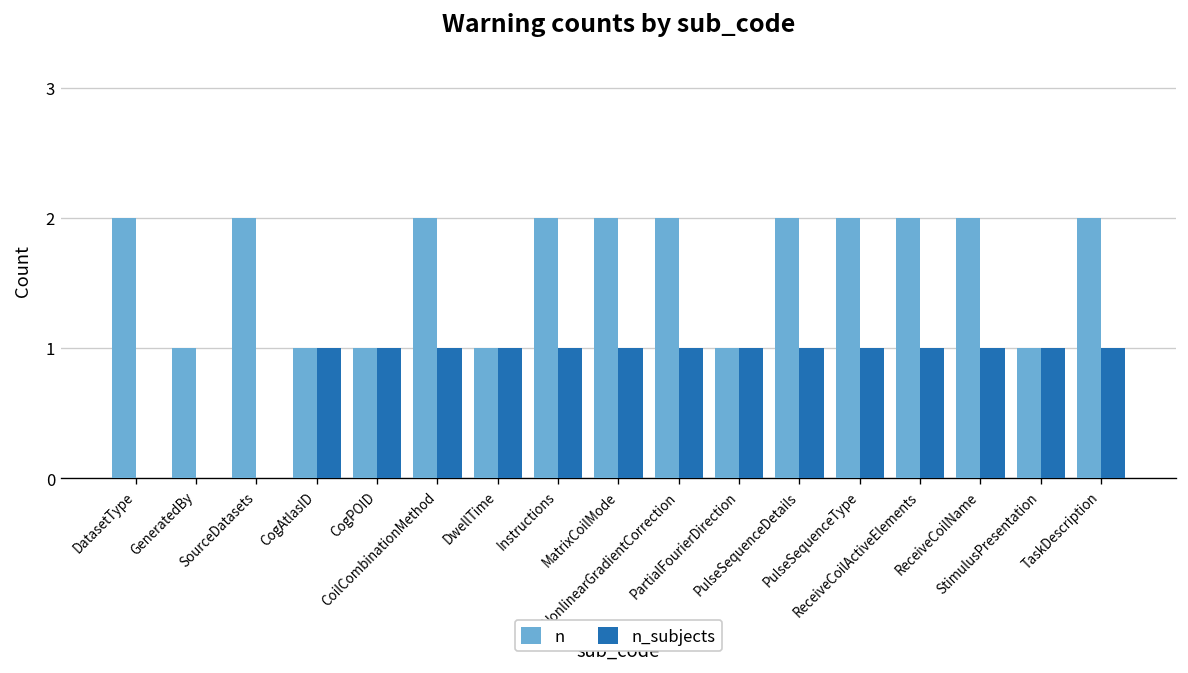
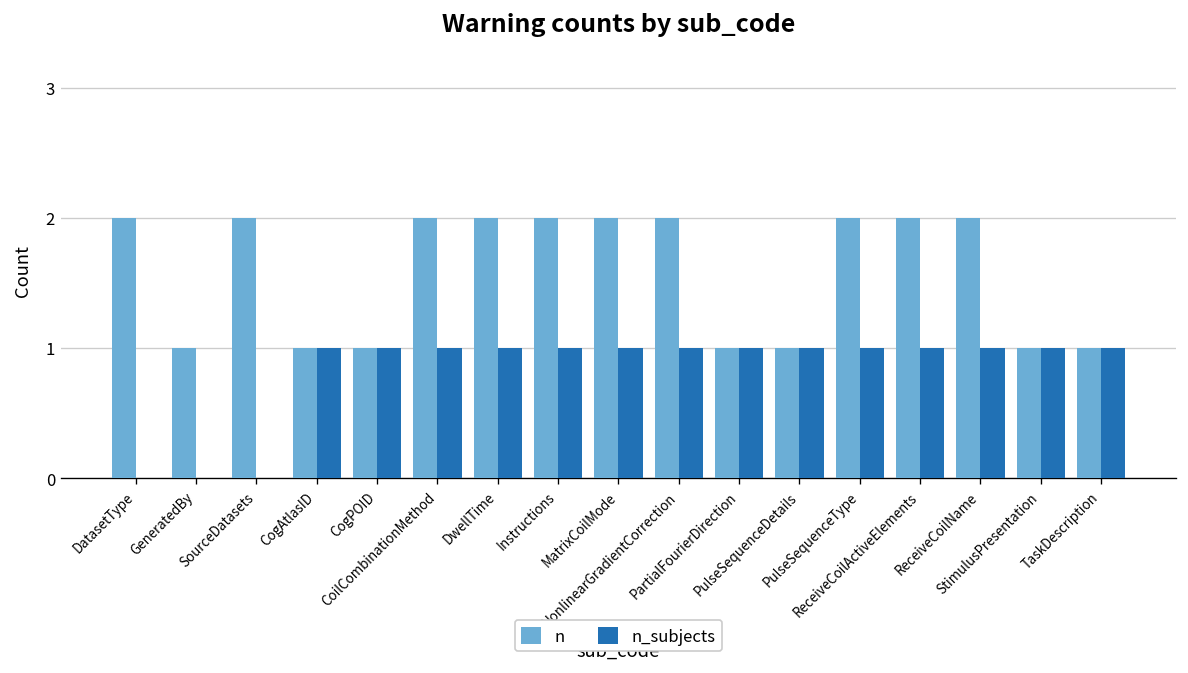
n, DwellTime: 1 -> 2
n, PulseSequenceDetails: 2 -> 1
n, TaskDescription: 2 -> 1
